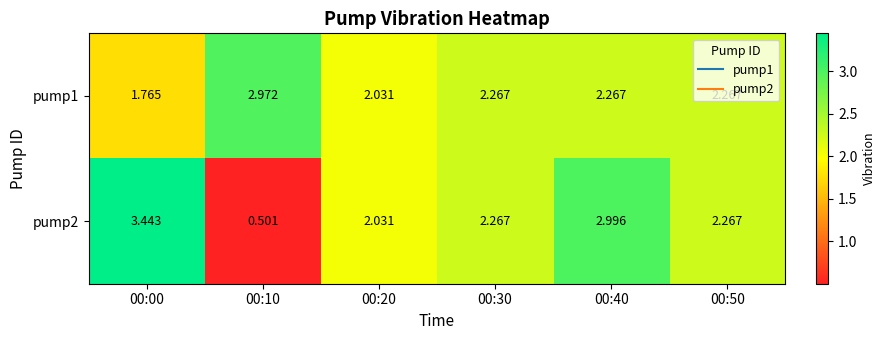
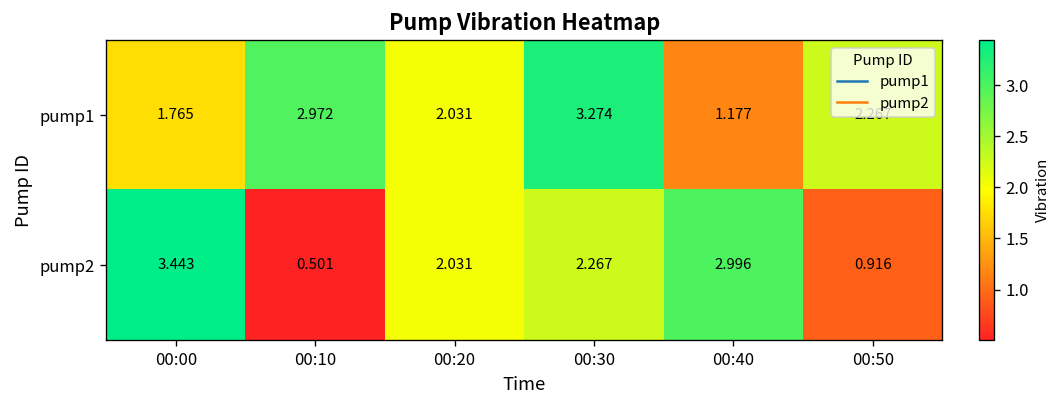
pump1, 00:30: 2.267 -> 3.274
pump1, 00:40: 2.267 -> 1.177
pump2, 00:50: 2.267 -> 0.916
